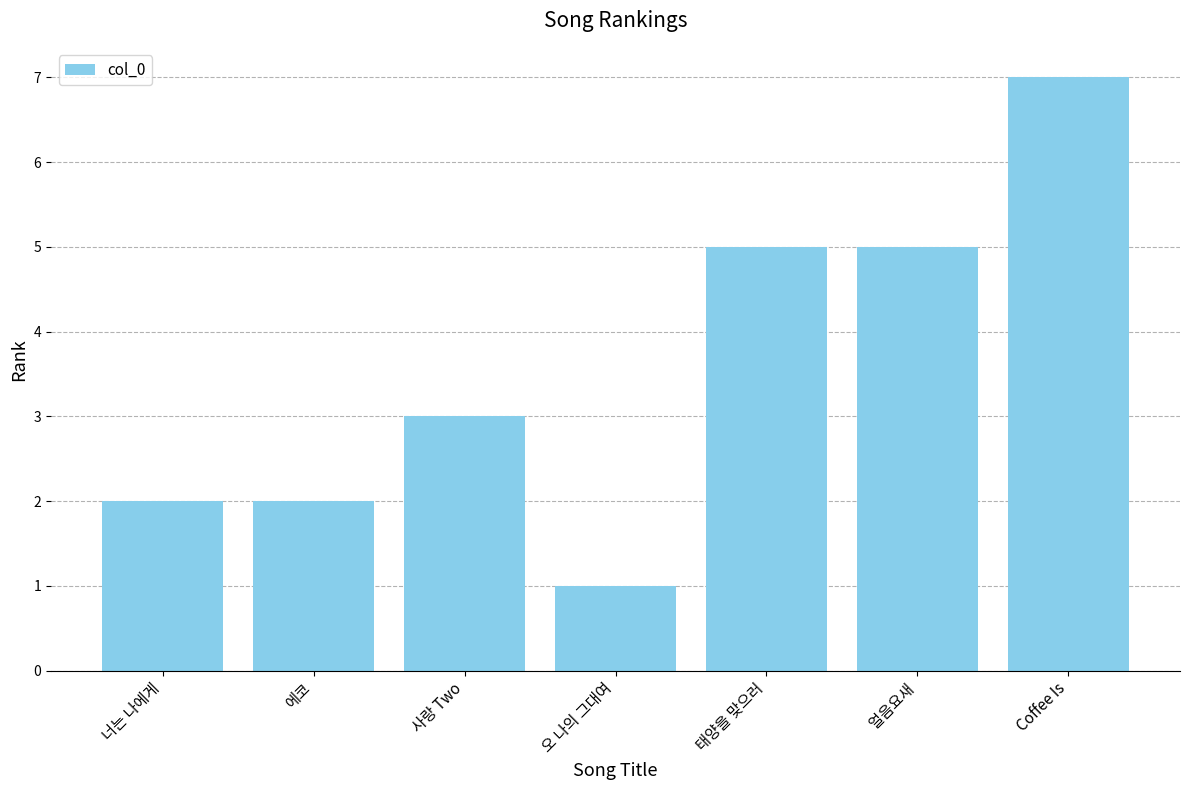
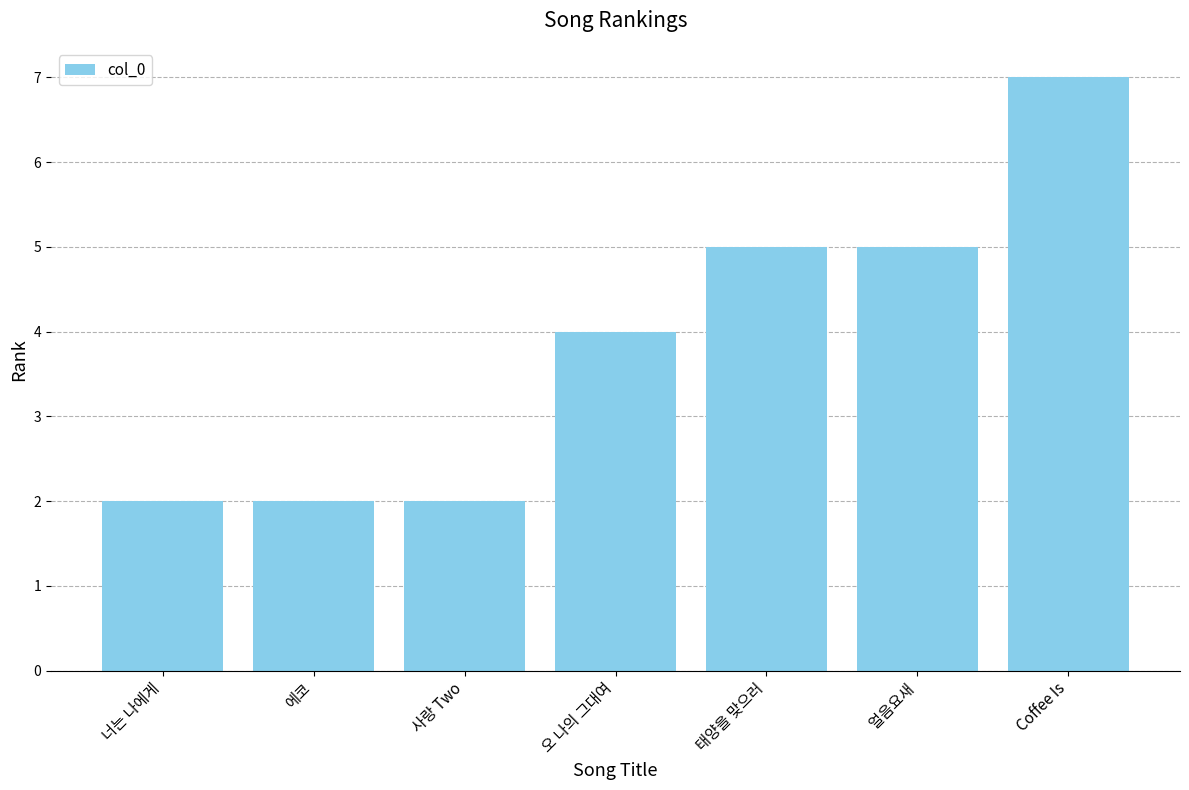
사랑 Two: 3 -> 2
오 나의 그대여: 1 -> 4
